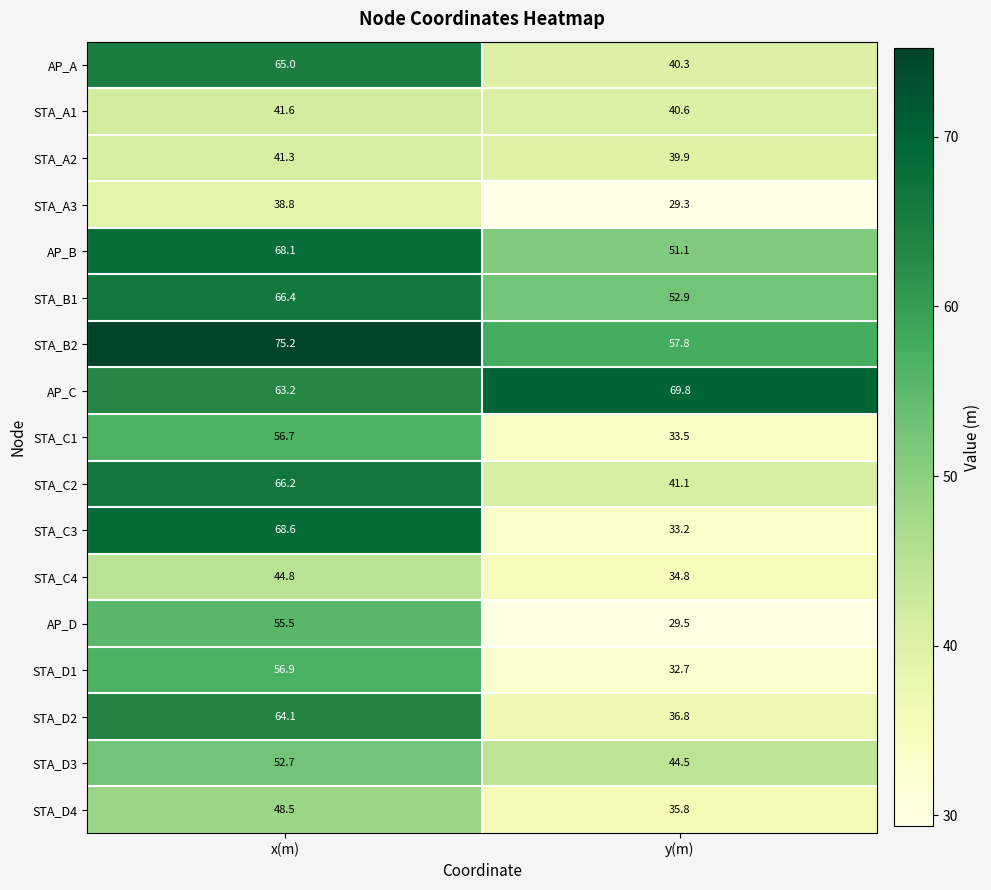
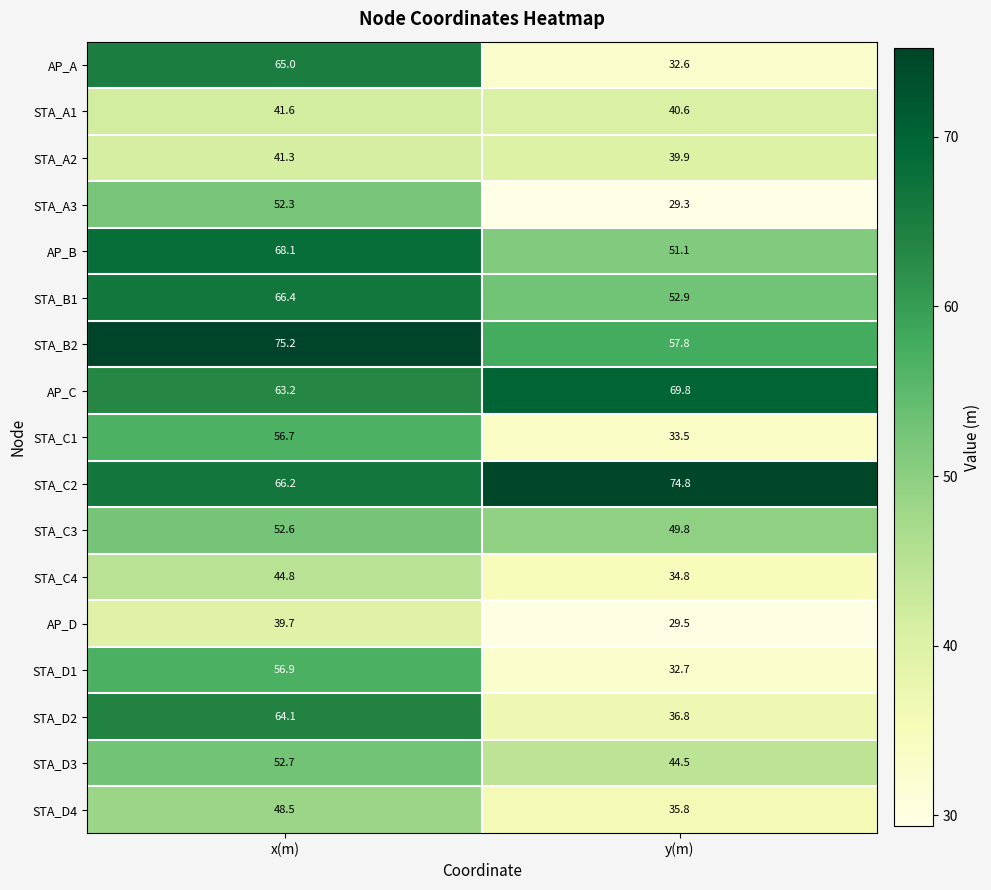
AP_A, y(m): 40.3 -> 32.6
STA_A3, x(m): 38.8 -> 52.3
STA_C2, y(m): 41.1 -> 74.8
STA_C3, x(m): 68.6 -> 52.6
STA_C3, y(m): 33.2 -> 49.8
AP_D, x(m): 55.5 -> 39.7
